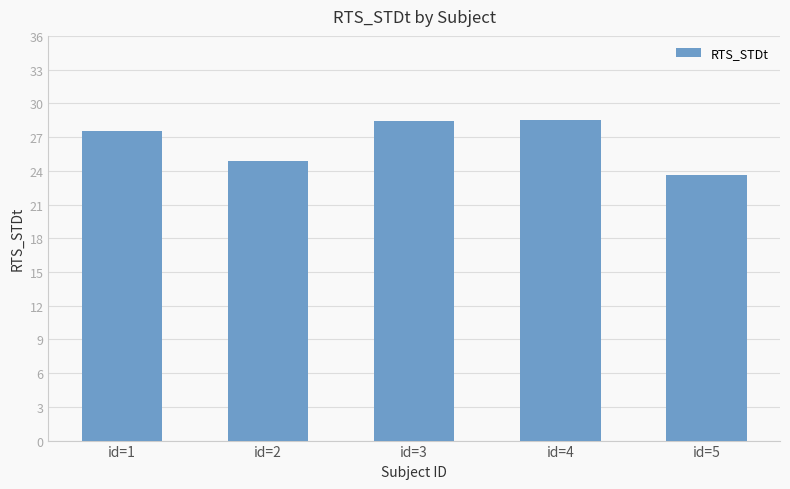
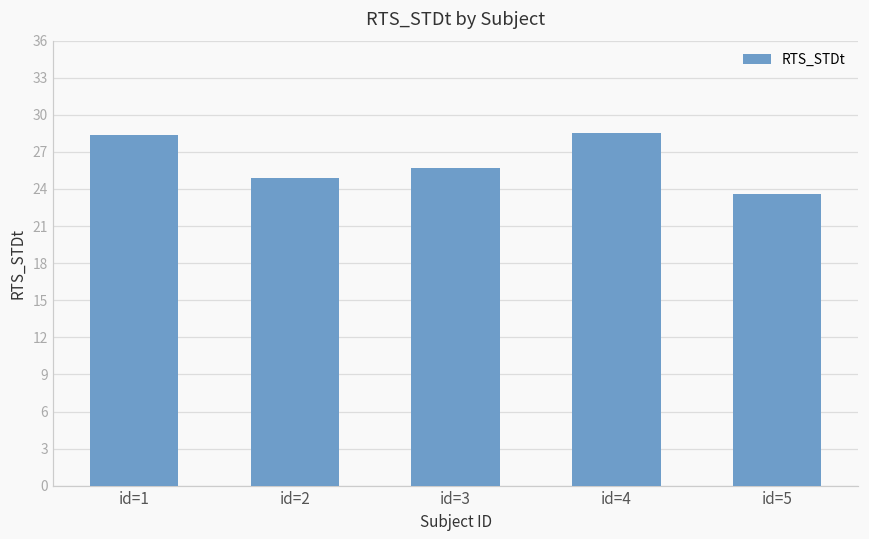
id=1: 27.5 -> 28.4
id=3: 28.4 -> 25.7
